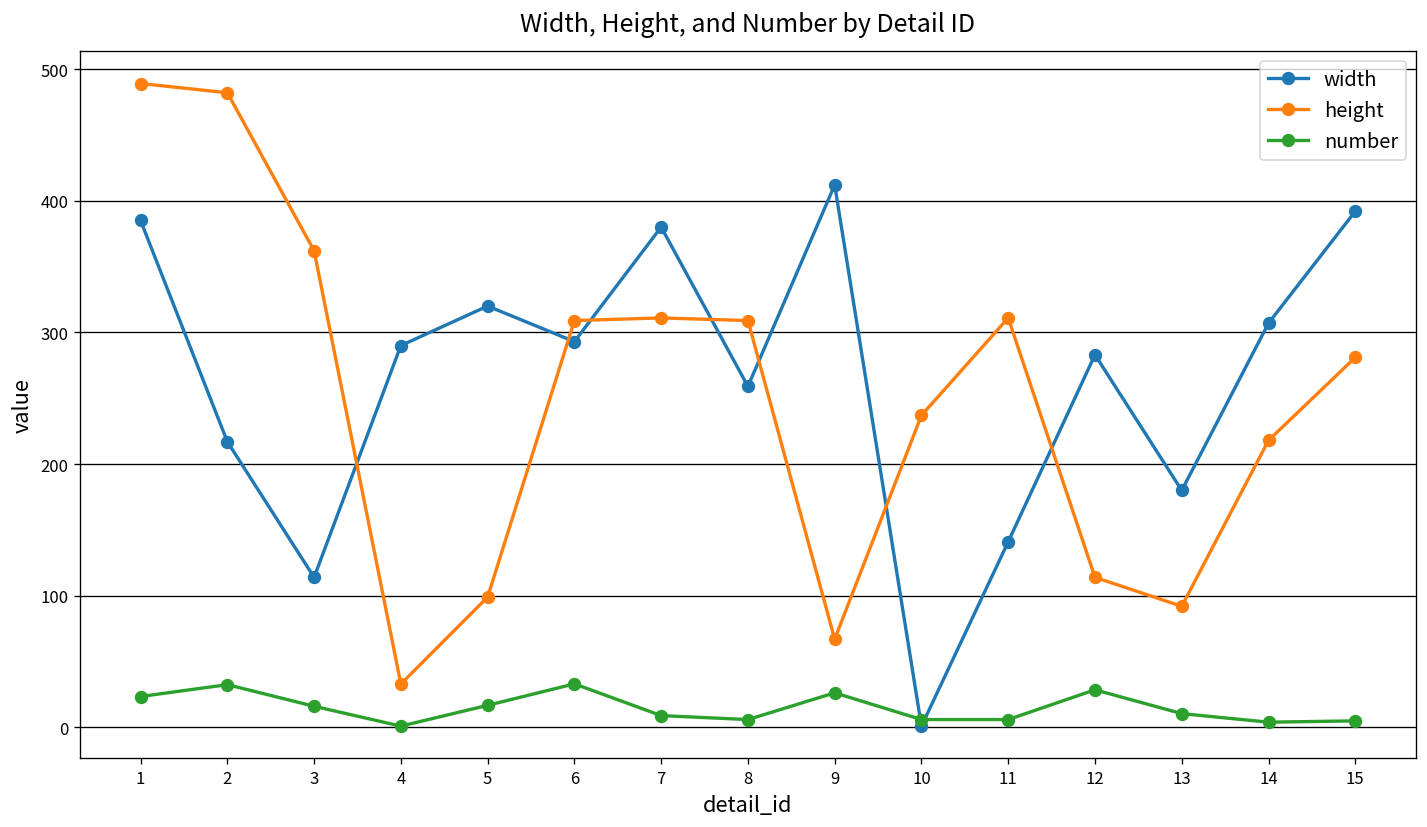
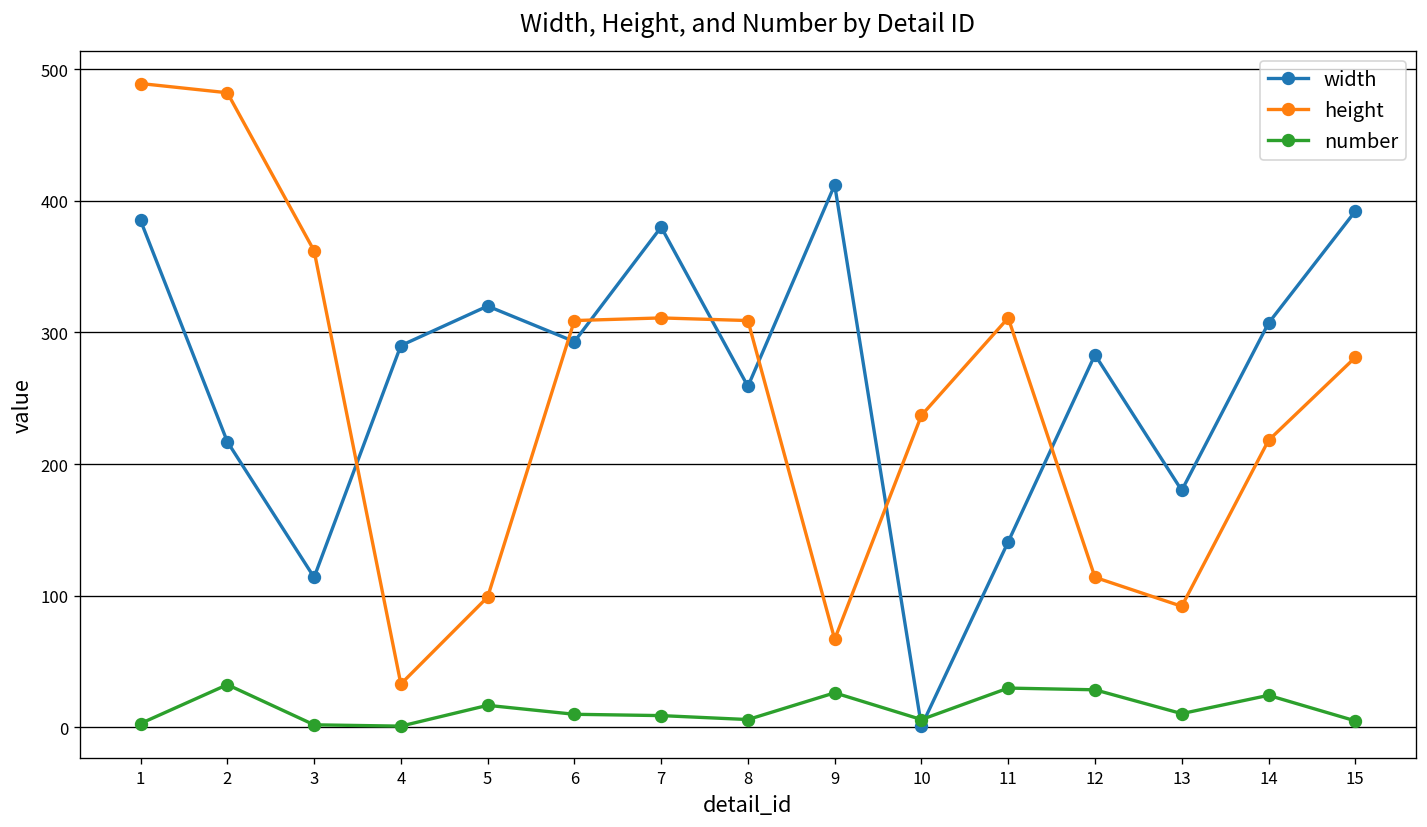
number, 1: 24 -> 3
number, 3: 16 -> 2
number, 6: 33 -> 10
number, 11: 6 -> 30
number, 14: 4 -> 24
